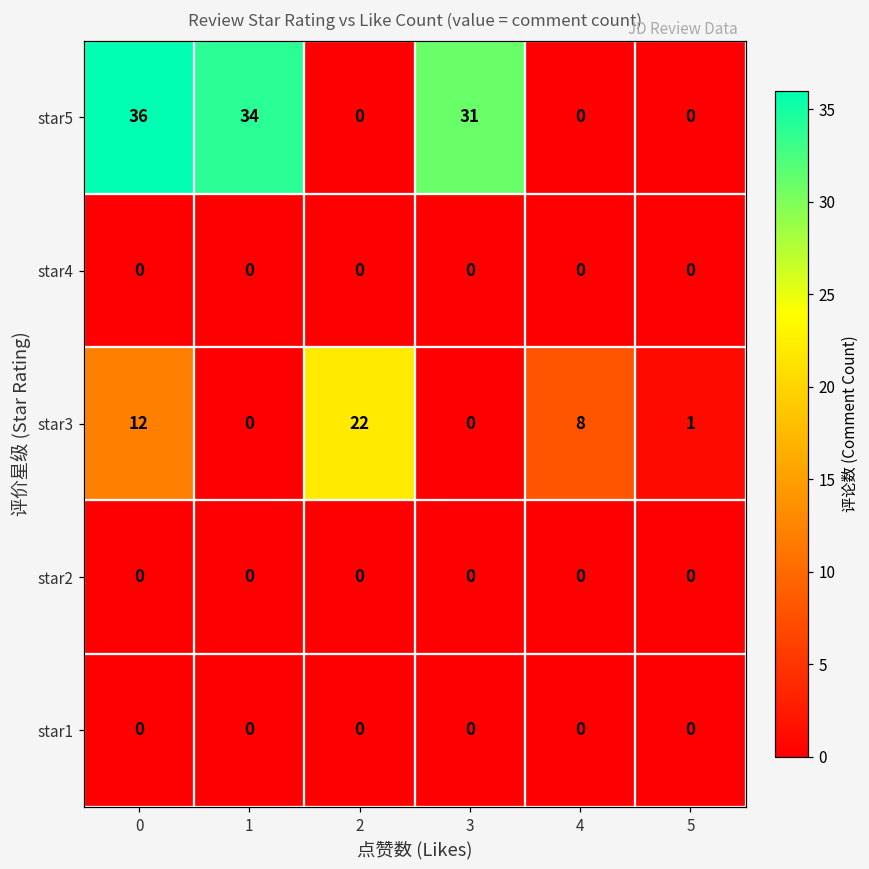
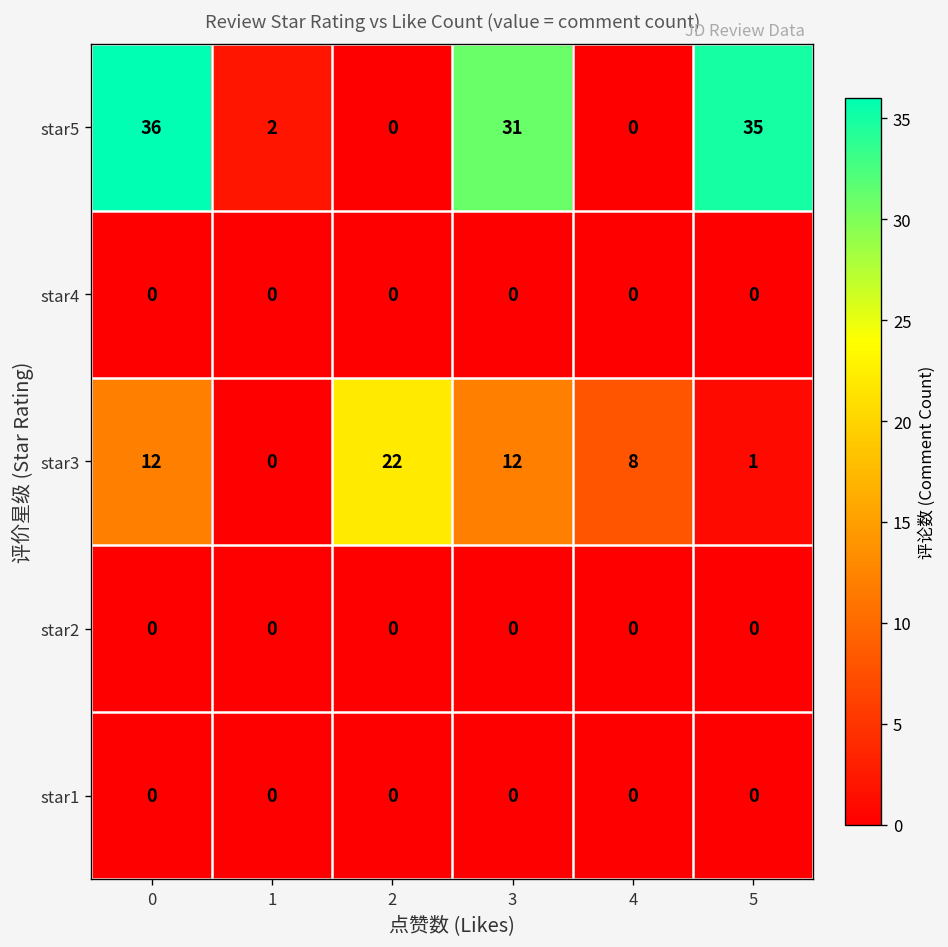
star5, 1: 34 -> 2
star5, 5: 0 -> 35
star3, 3: 0 -> 12
